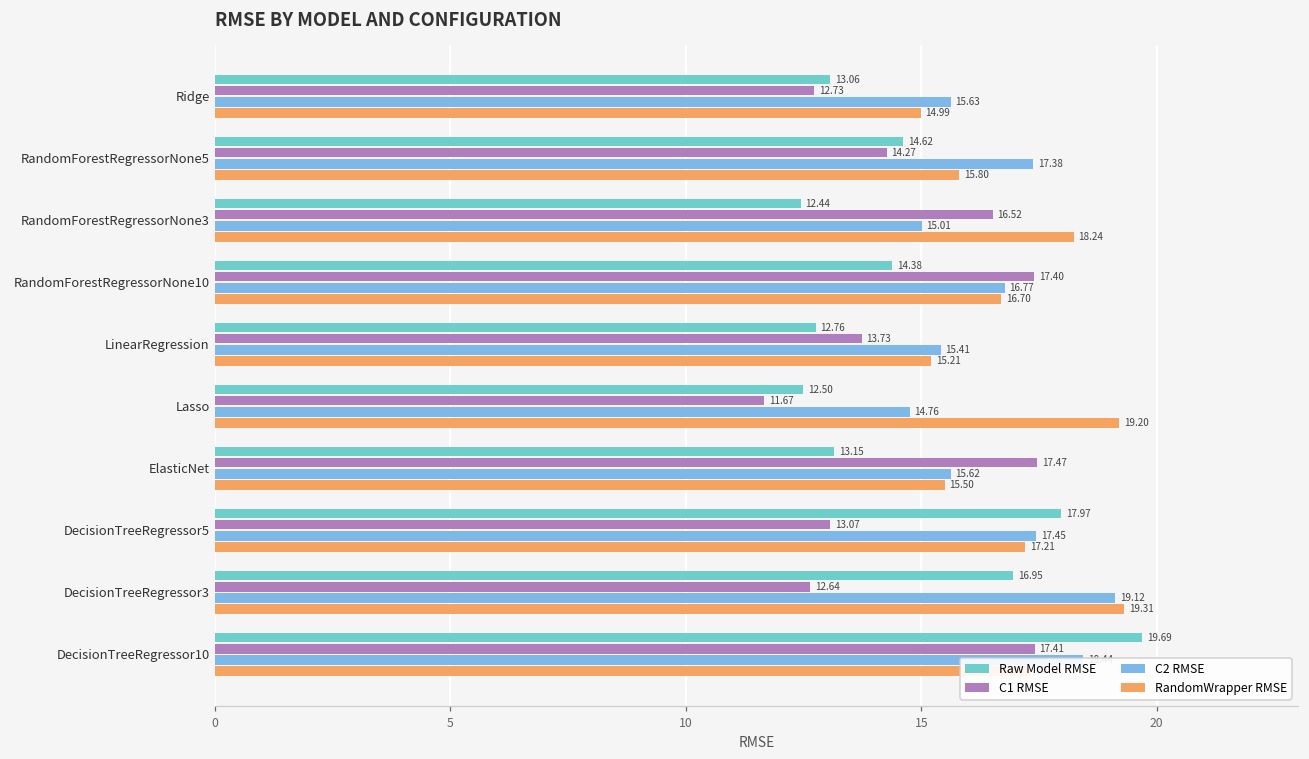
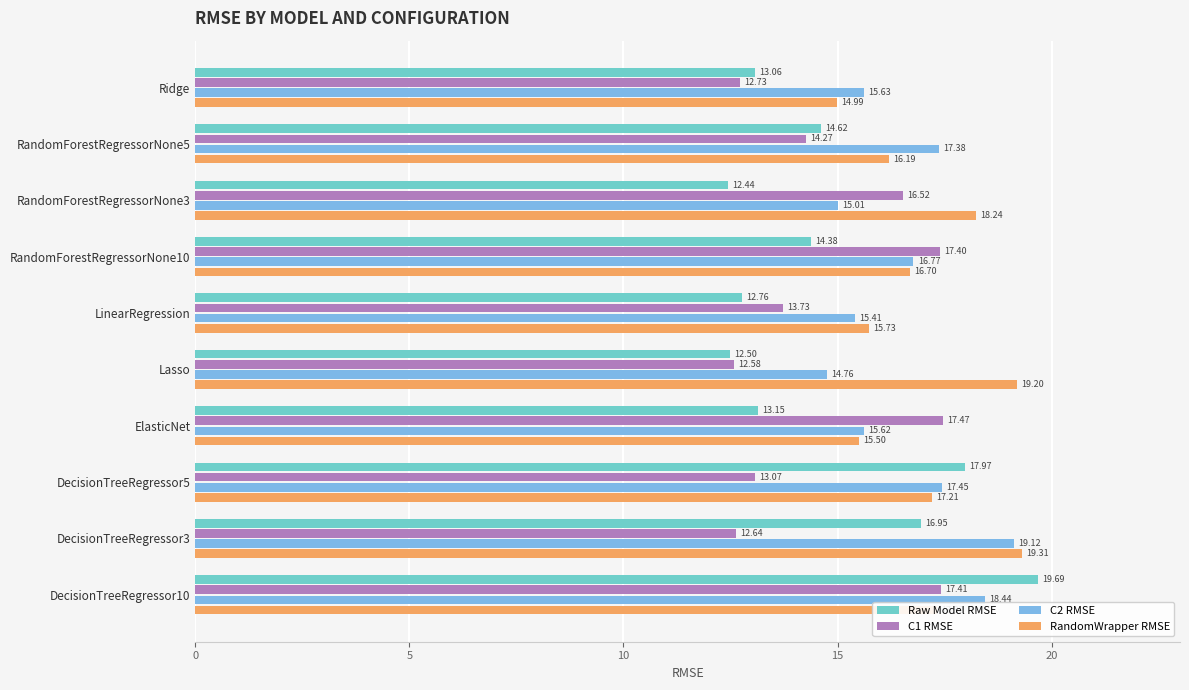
RandomWrapper RMSE, RandomForestRegressorNone5: 15.80 -> 16.19
RandomWrapper RMSE, LinearRegression: 15.21 -> 15.73
C1 RMSE, Lasso: 11.67 -> 12.58
